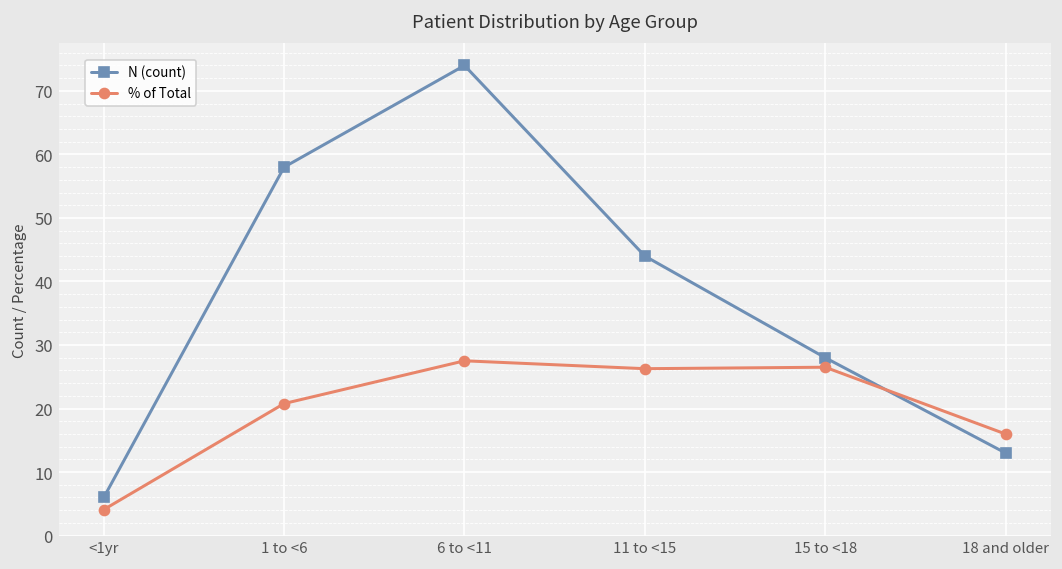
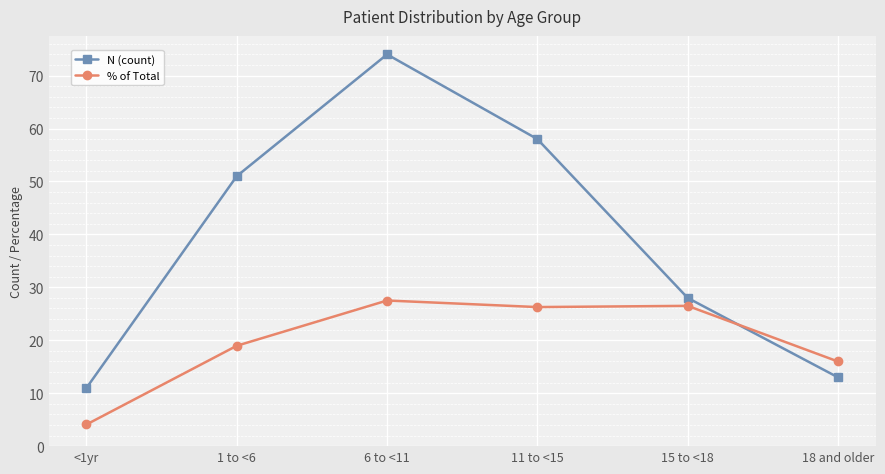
N (count), <1yr: 6 -> 11
N (count), 1 to <6: 58 -> 51
% of Total, 1 to <6: 21 -> 19
N (count), 11 to <15: 44 -> 58
